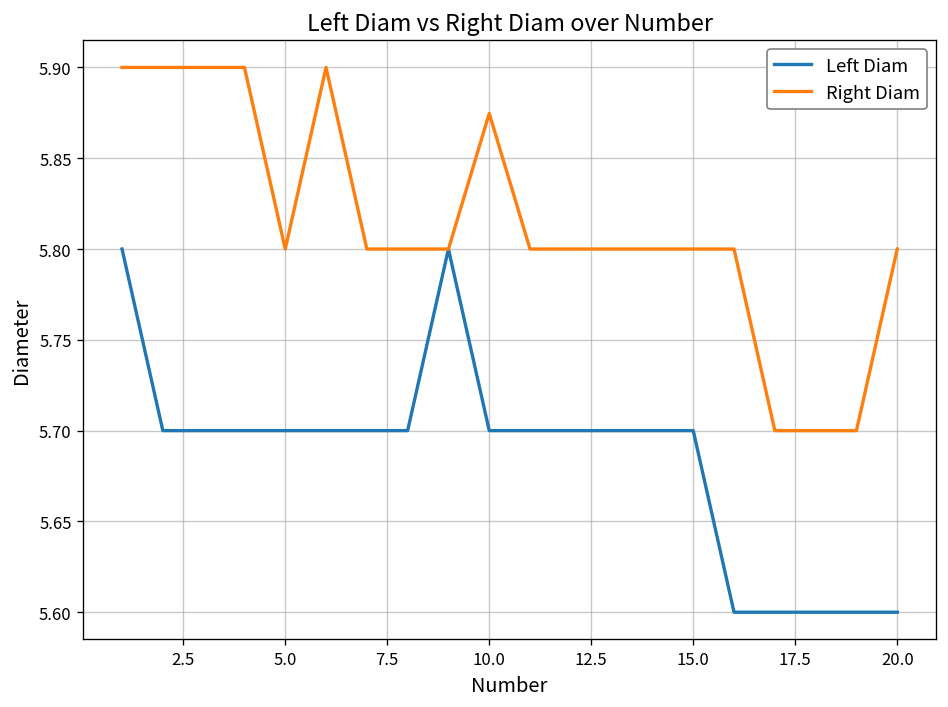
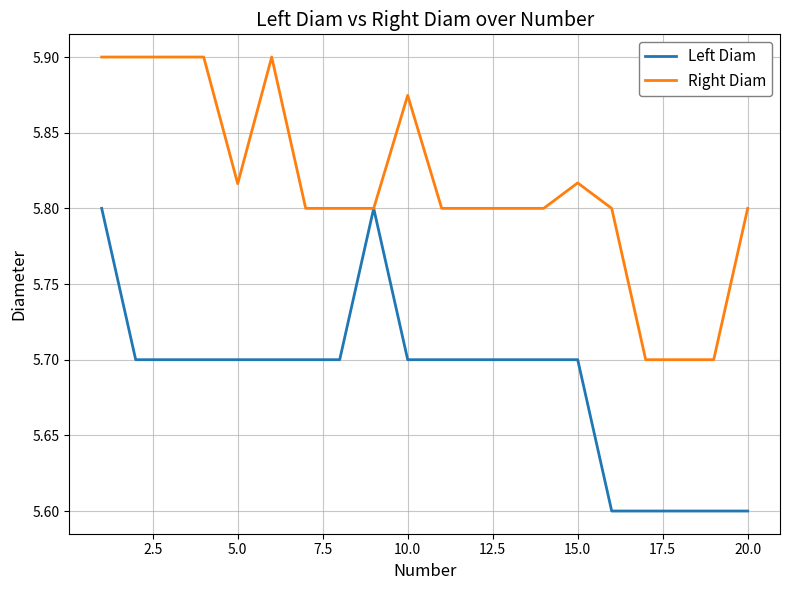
Right Diam, 5.0: 5.800 -> 5.816
Right Diam, 15.0: 5.800 -> 5.817
